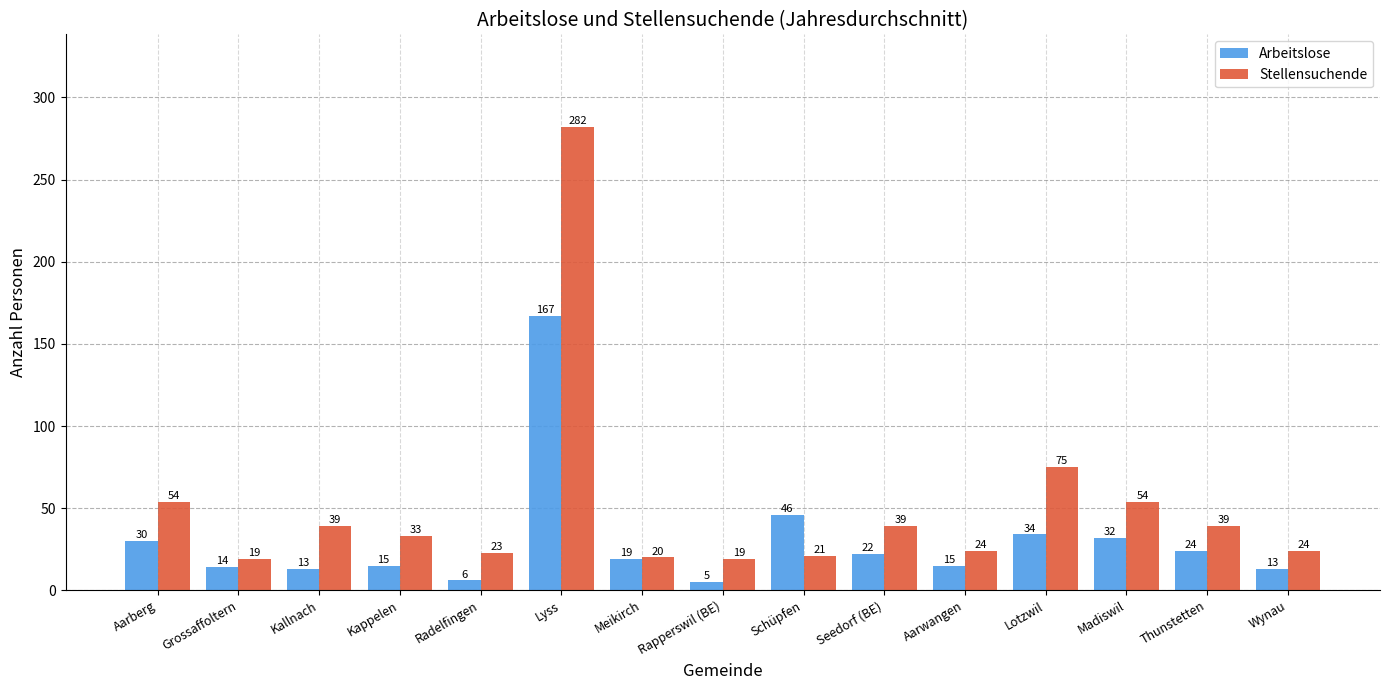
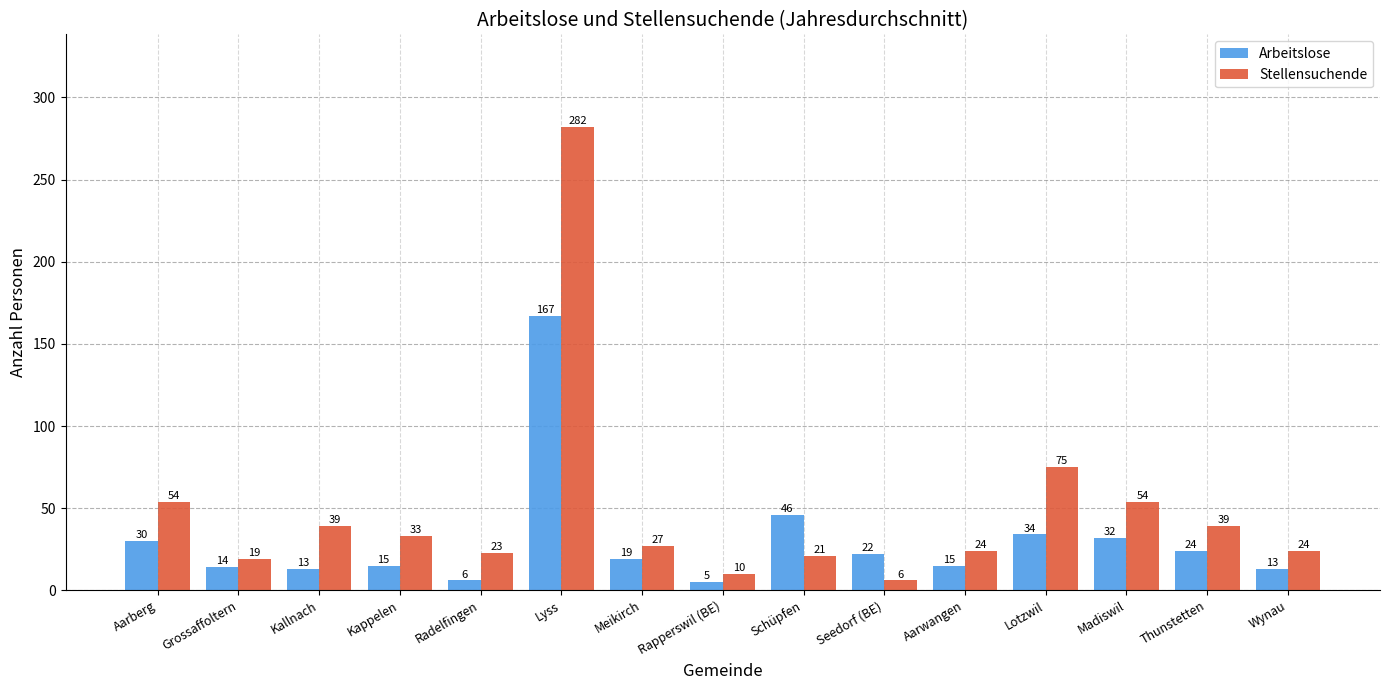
Stellensuchende, Meikirch: 20 -> 27
Stellensuchende, Rapperswil (BE): 19 -> 10
Stellensuchende, Seedorf (BE): 39 -> 6
